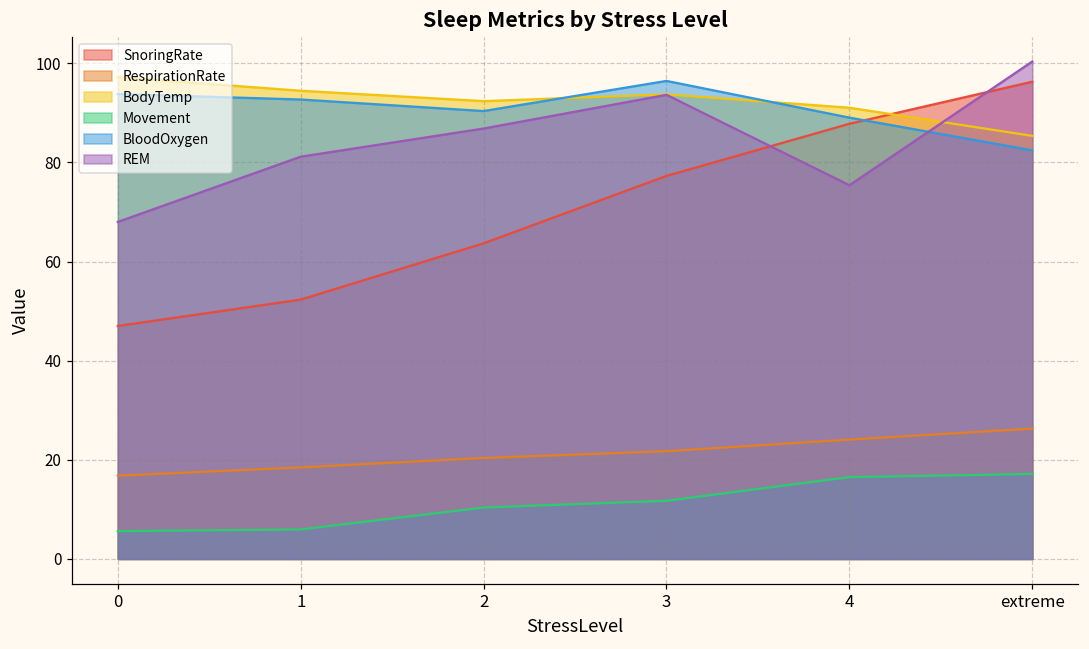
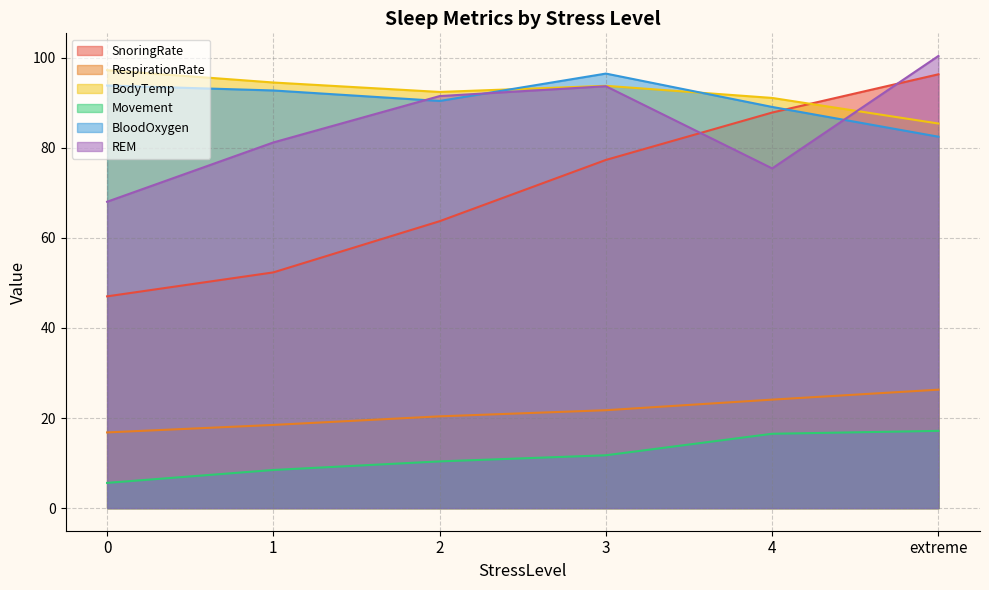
Movement, 1: 6 -> 8
REM, 2: 87 -> 91
